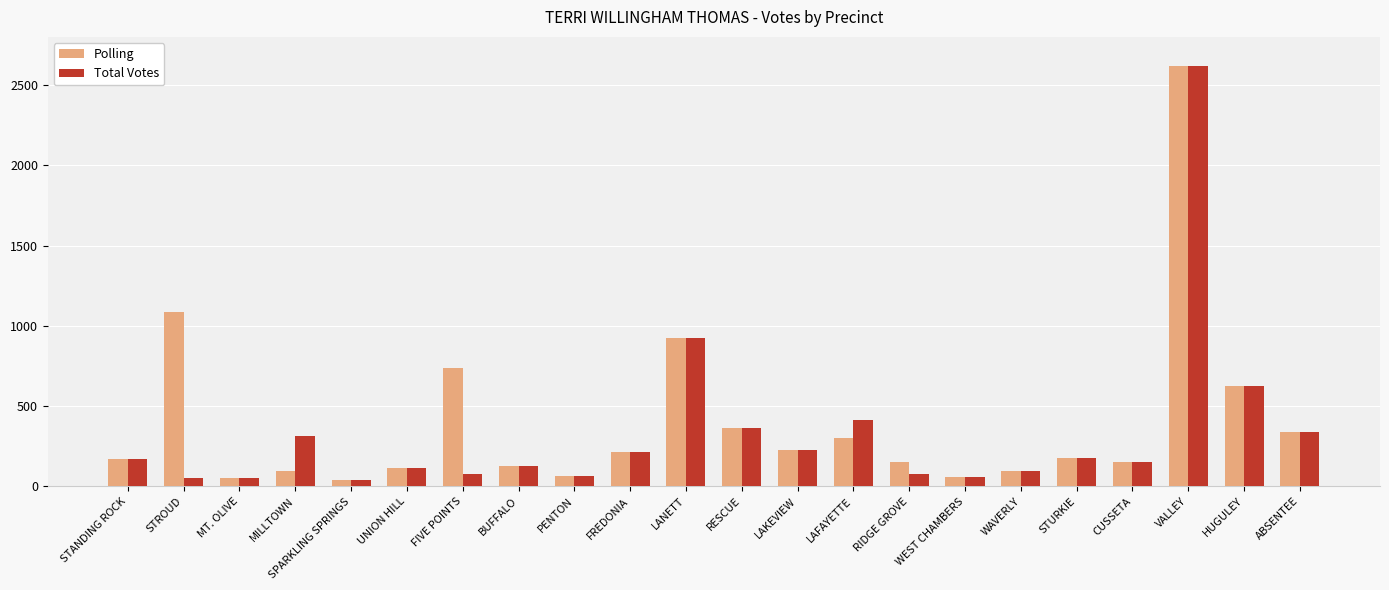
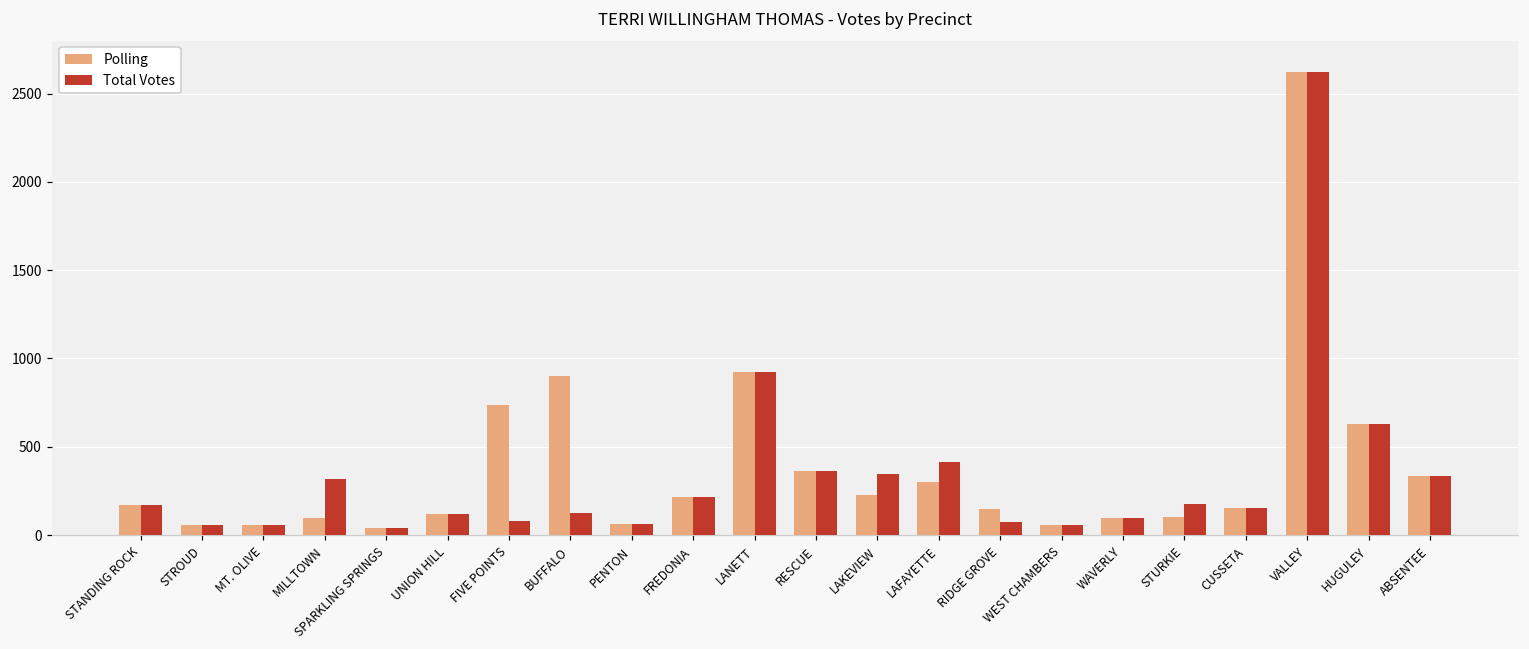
Polling, STROUD: 1080 -> 60
Polling, BUFFALO: 130 -> 900
Total Votes, LAKEVIEW: 230 -> 350
Polling, STURKIE: 170 -> 100
